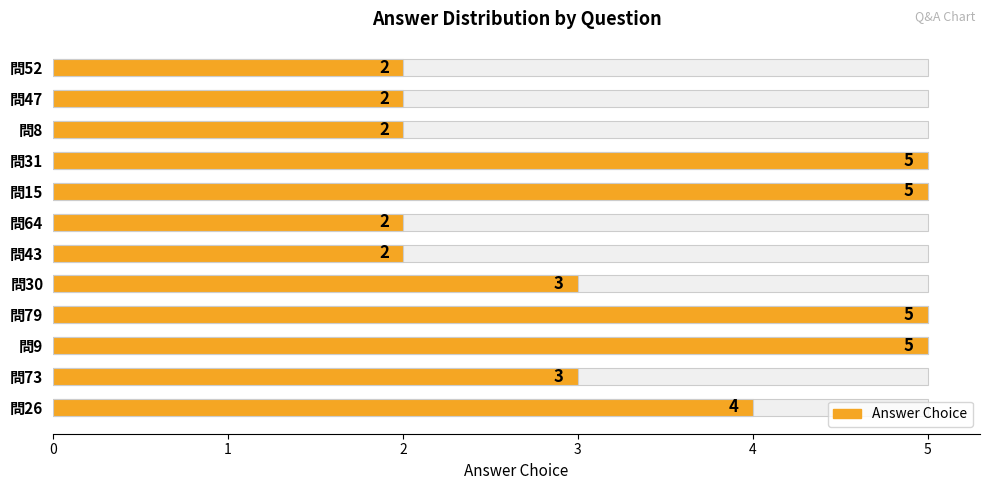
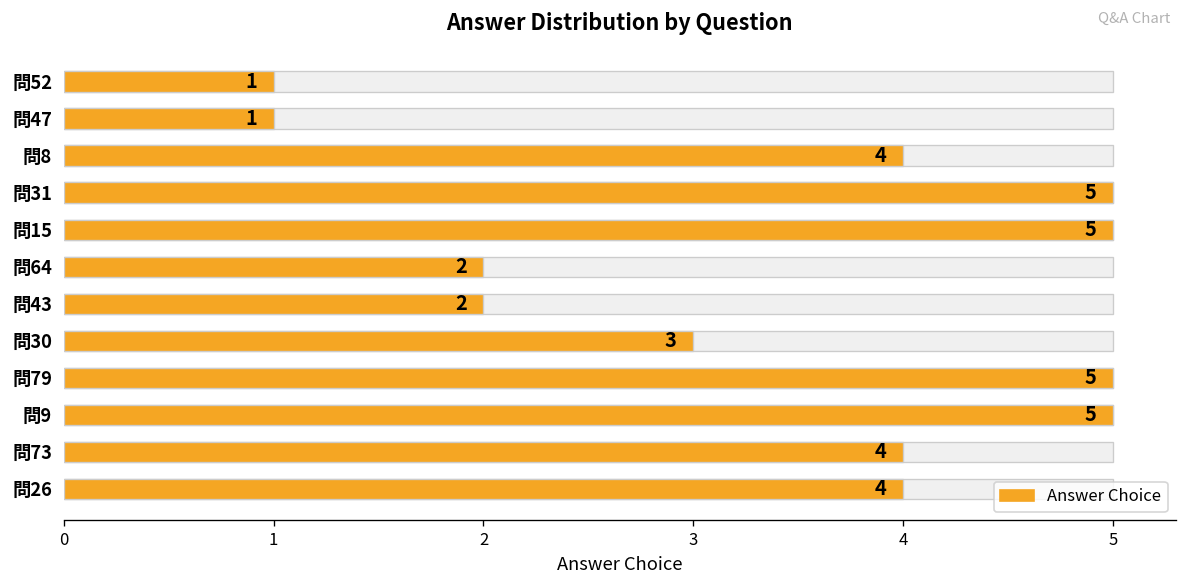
Answer Choice, 問52: 2 -> 1
Answer Choice, 問47: 2 -> 1
Answer Choice, 問8: 2 -> 4
Answer Choice, 問73: 3 -> 4
